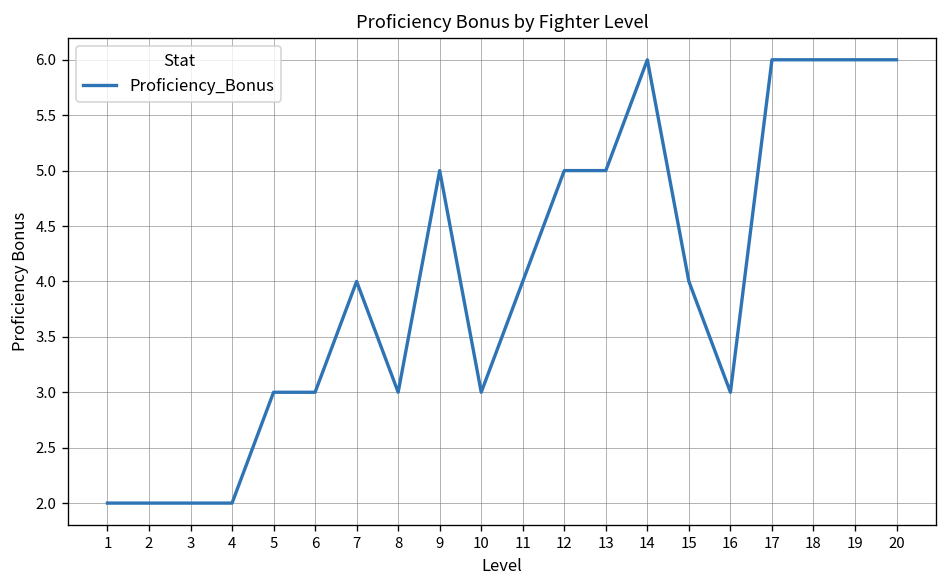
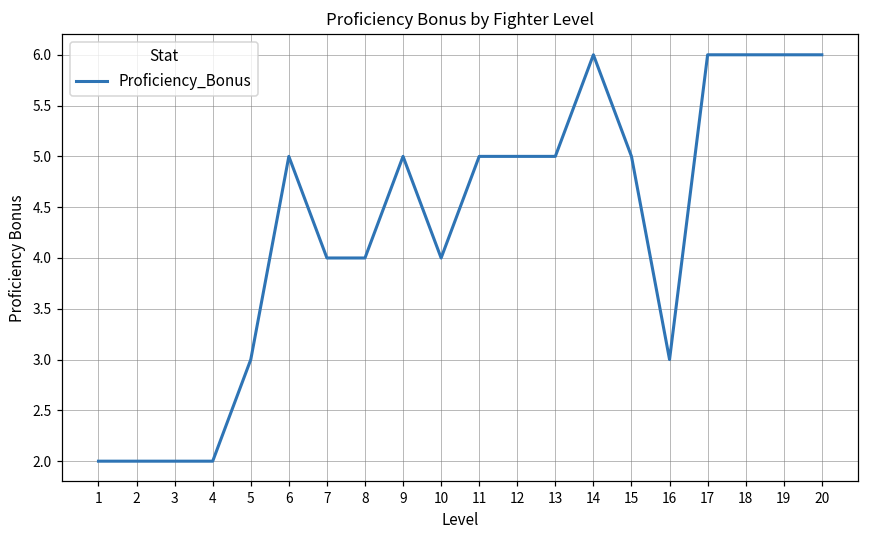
6: 3 -> 5
8: 3 -> 4
10: 3 -> 4
11: 4 -> 5
15: 4 -> 5
